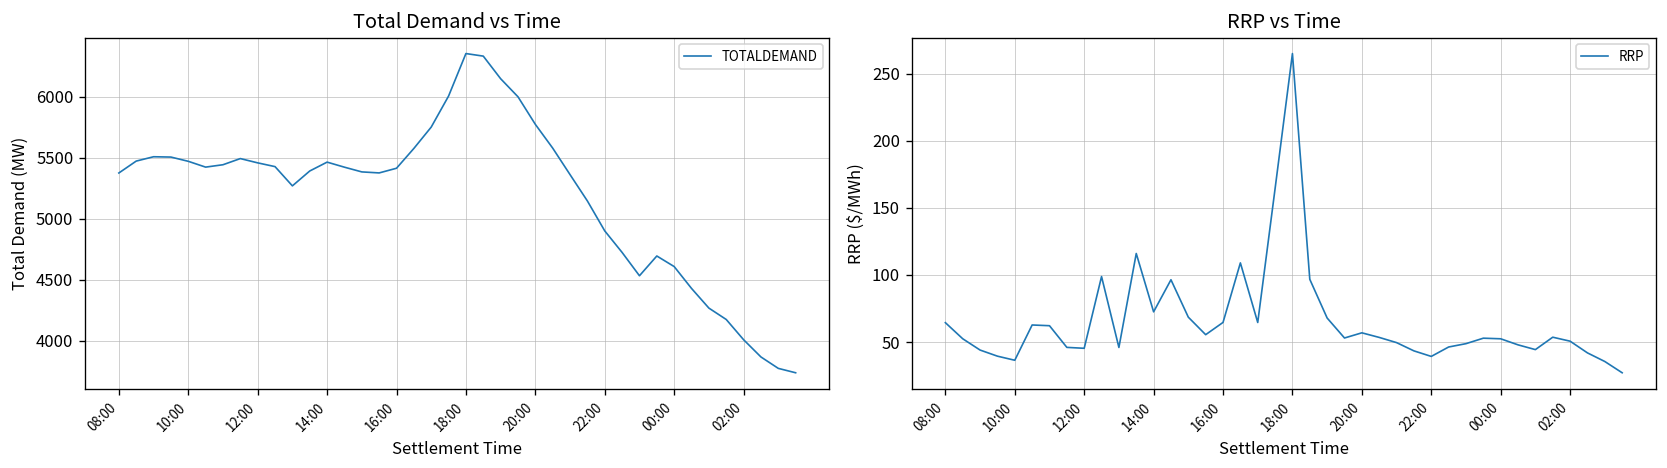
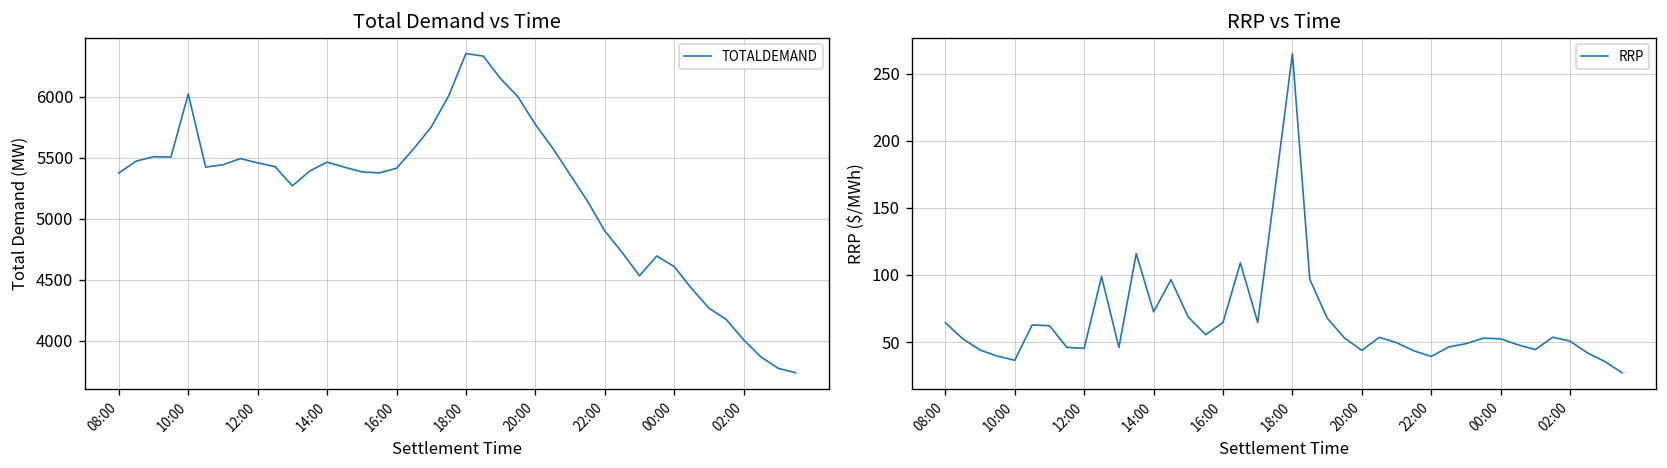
Total Demand vs Time, 10:00: 5470 -> 6020
RRP vs Time, 20:00: 57 -> 44
